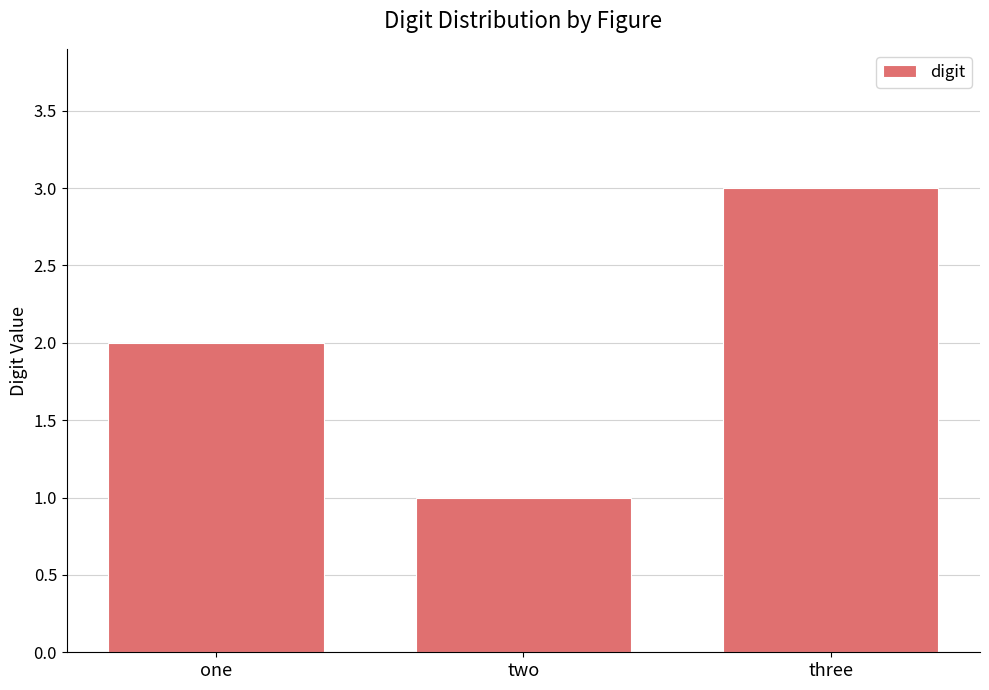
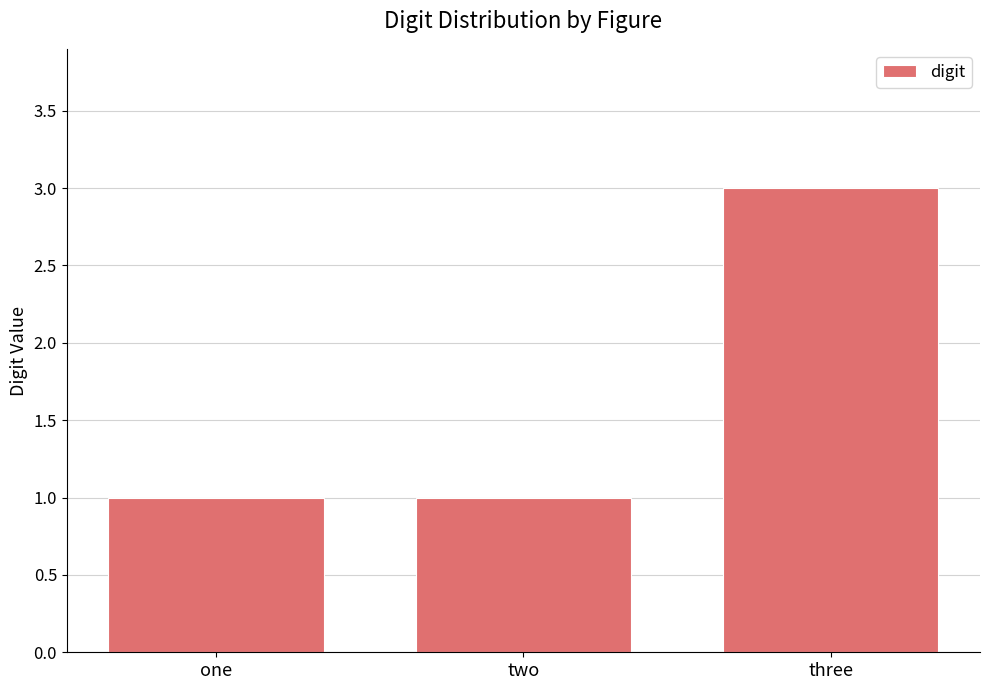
one: 2 -> 1
